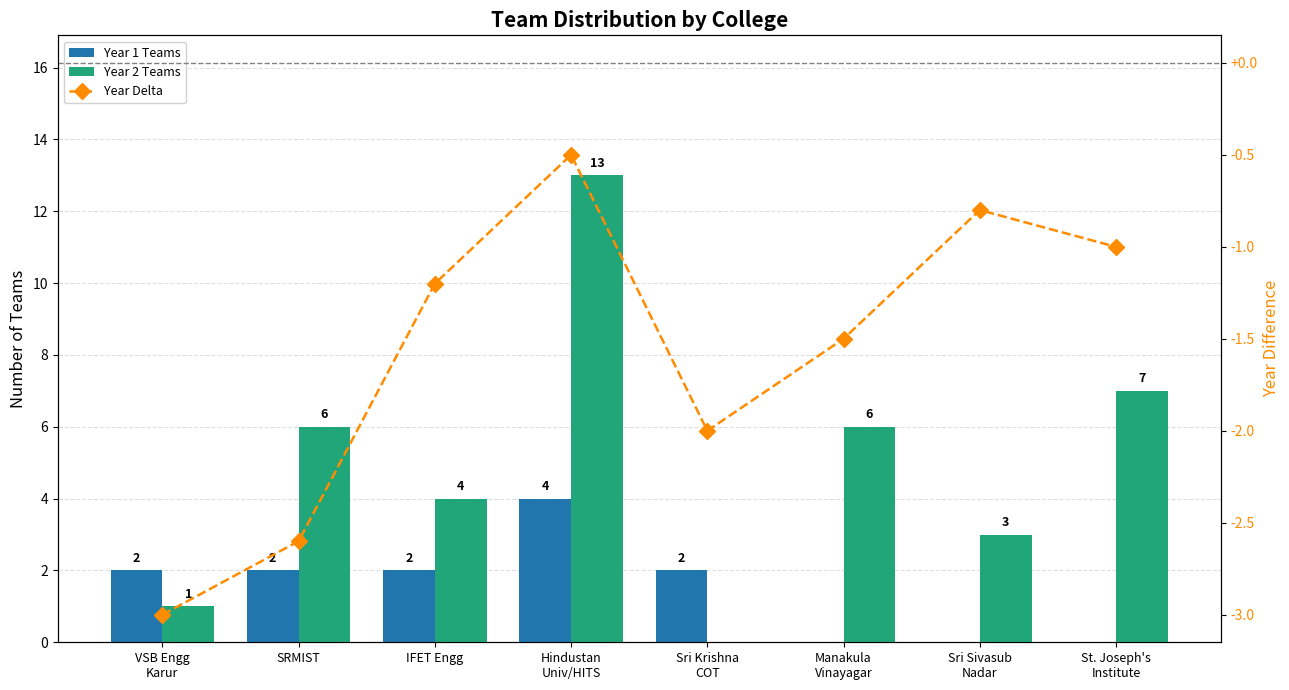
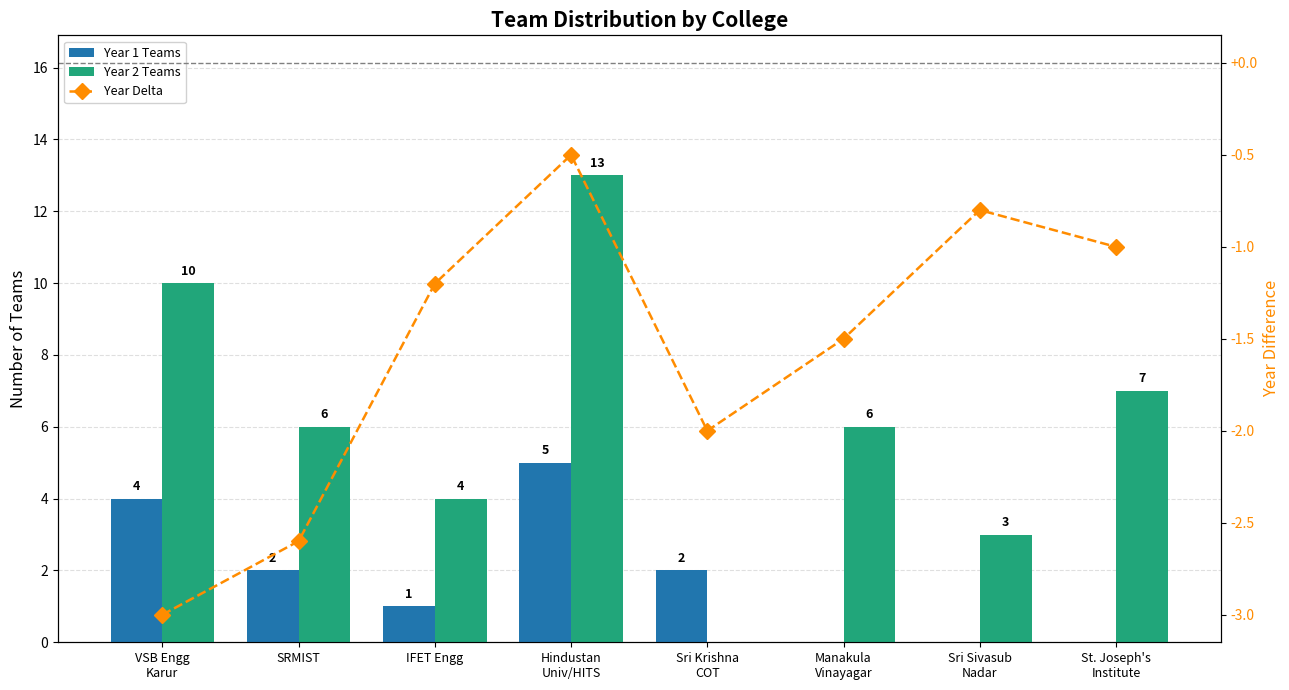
Year 1 Teams, VSB Engg Karur: 2 -> 4
Year 2 Teams, VSB Engg Karur: 1 -> 10
Year 1 Teams, IFET Engg: 2 -> 1
Year 1 Teams, Hindustan Univ/HITS: 4 -> 5
